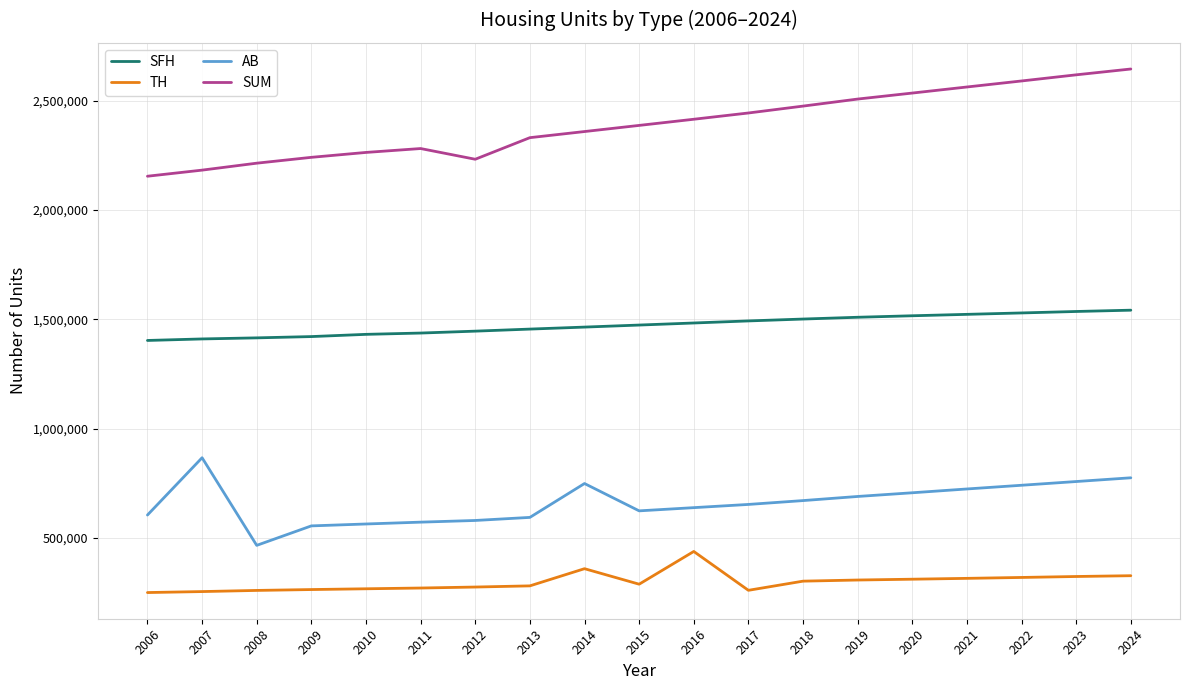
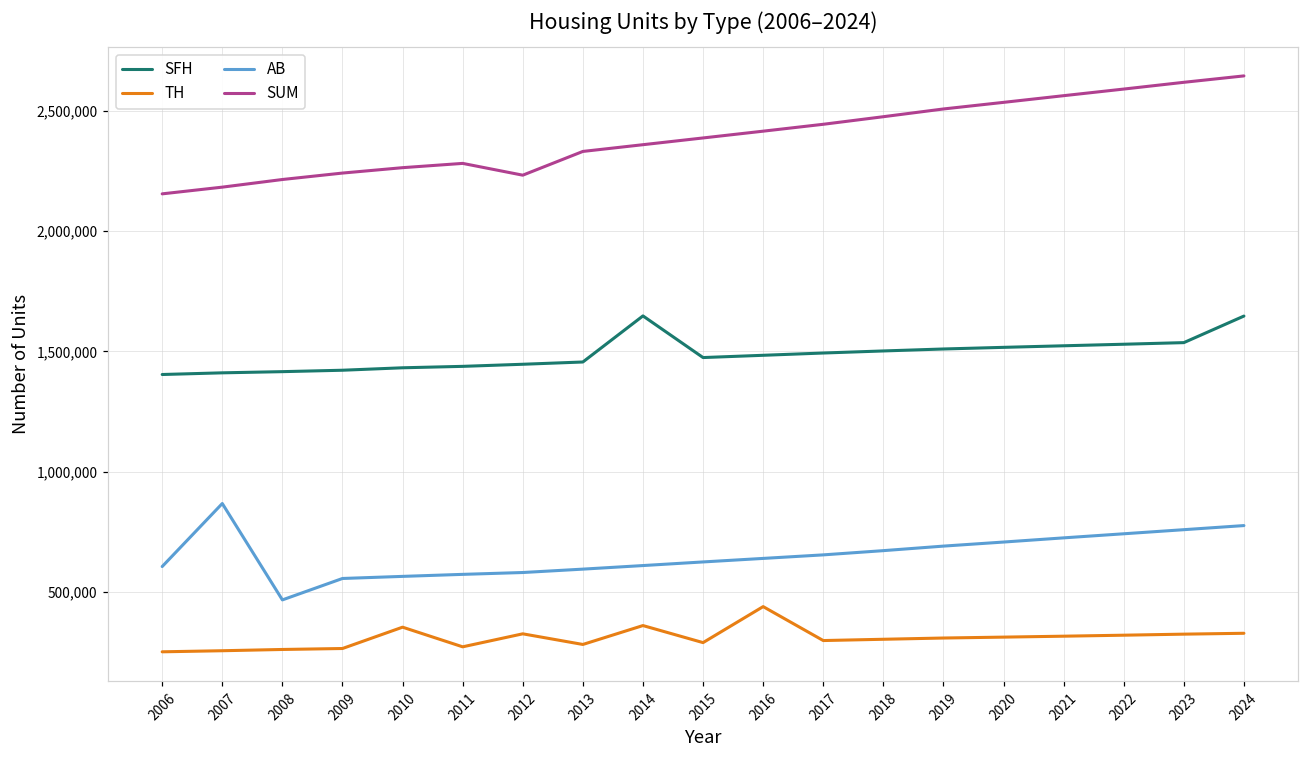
TH, 2010: 270,000 -> 350,000
TH, 2012: 280,000 -> 330,000
SFH, 2014: 1,460,000 -> 1,650,000
AB, 2014: 750,000 -> 610,000
TH, 2017: 260,000 -> 300,000
SFH, 2024: 1,540,000 -> 1,650,000
